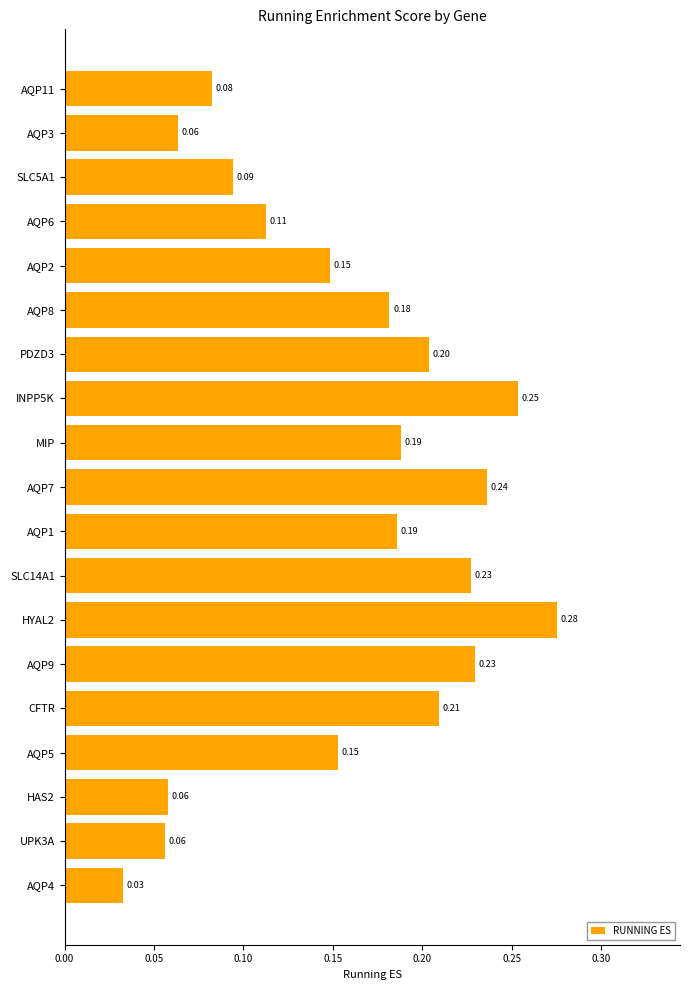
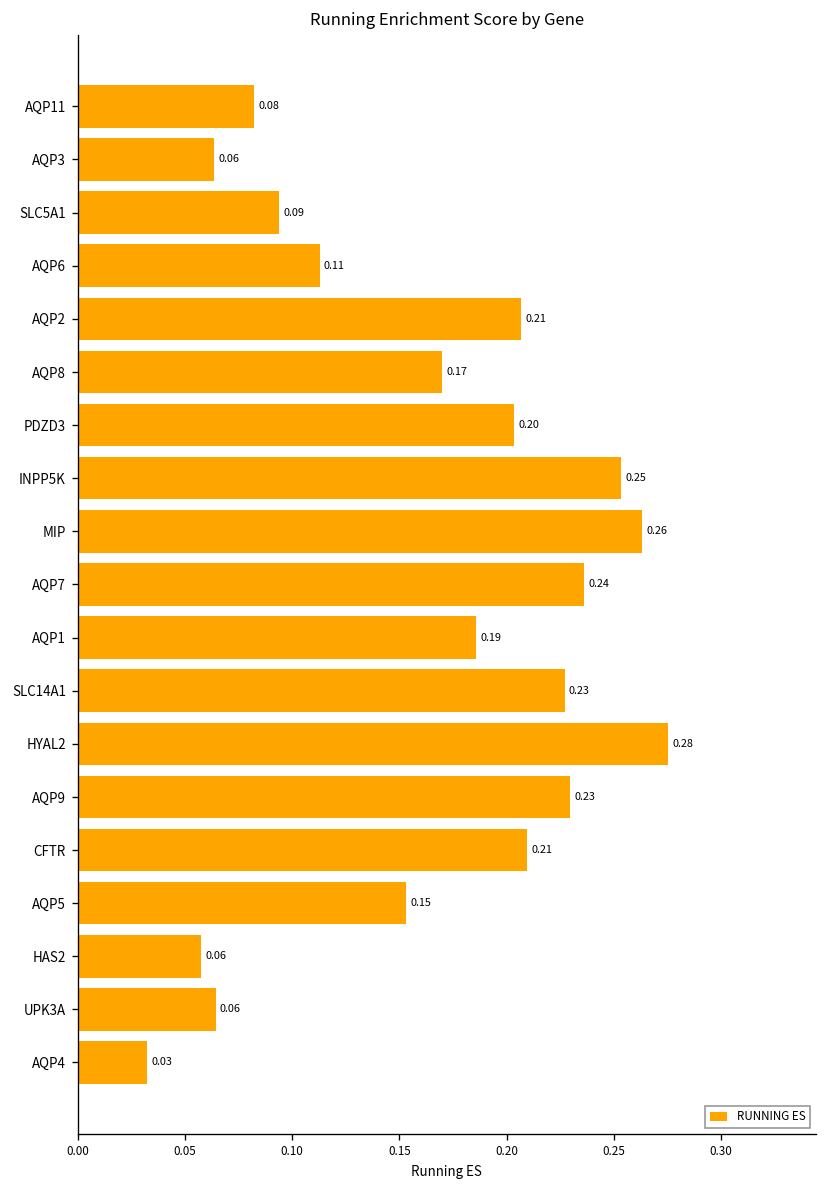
AQP2: 0.15 -> 0.21
AQP8: 0.18 -> 0.17
MIP: 0.19 -> 0.26
UPK3A: 0.056 -> 0.064
